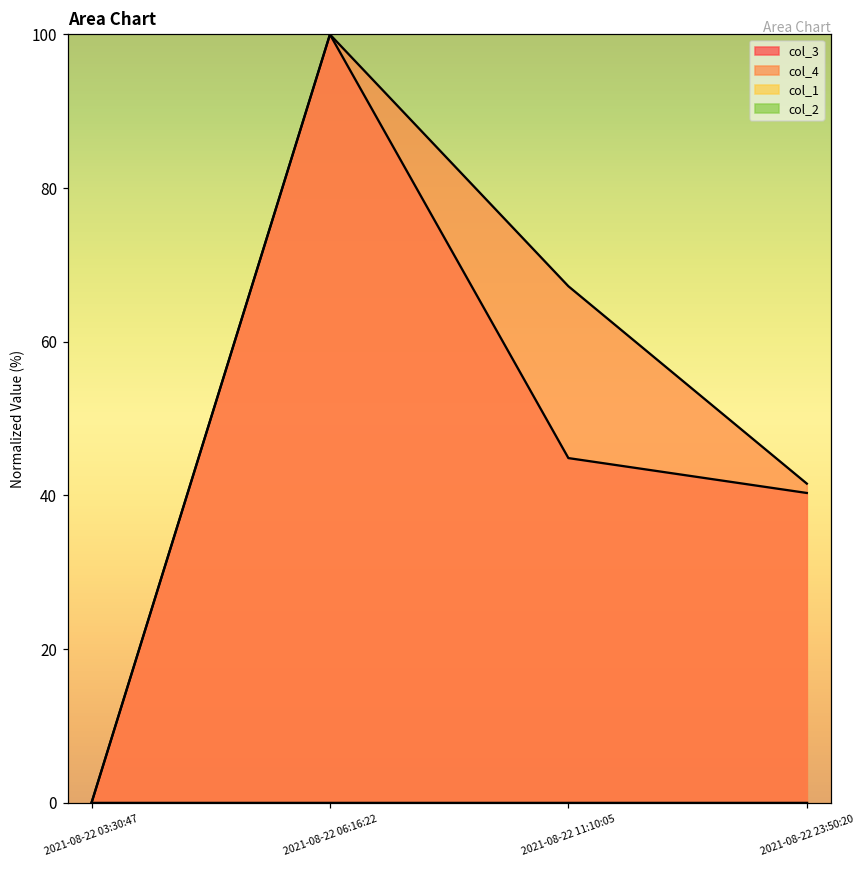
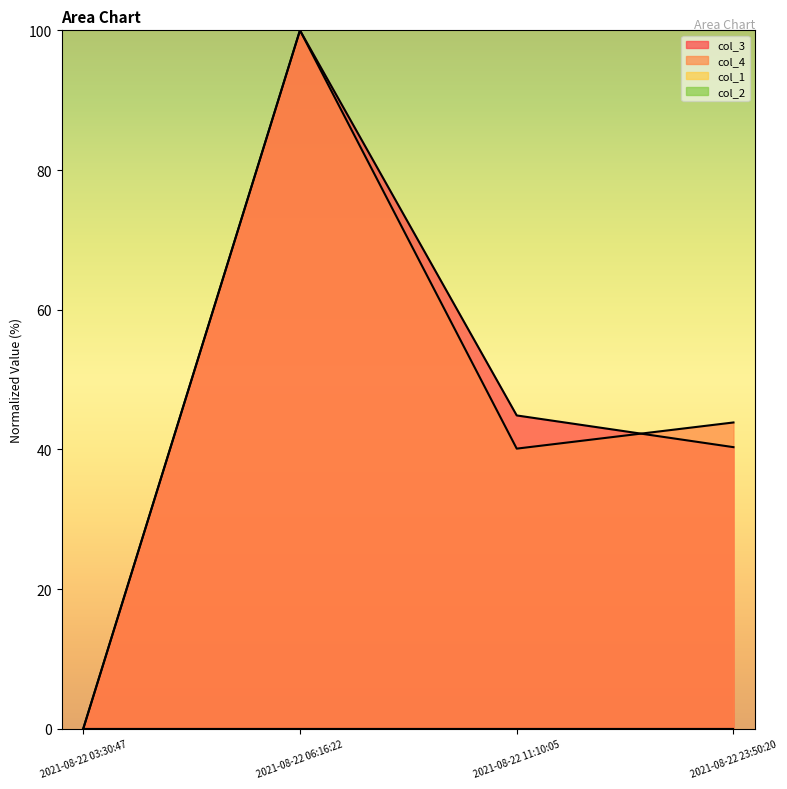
col_4, 2021-08-22 11:10:05: 67 -> 40
col_4, 2021-08-22 23:50:20: 42 -> 44
